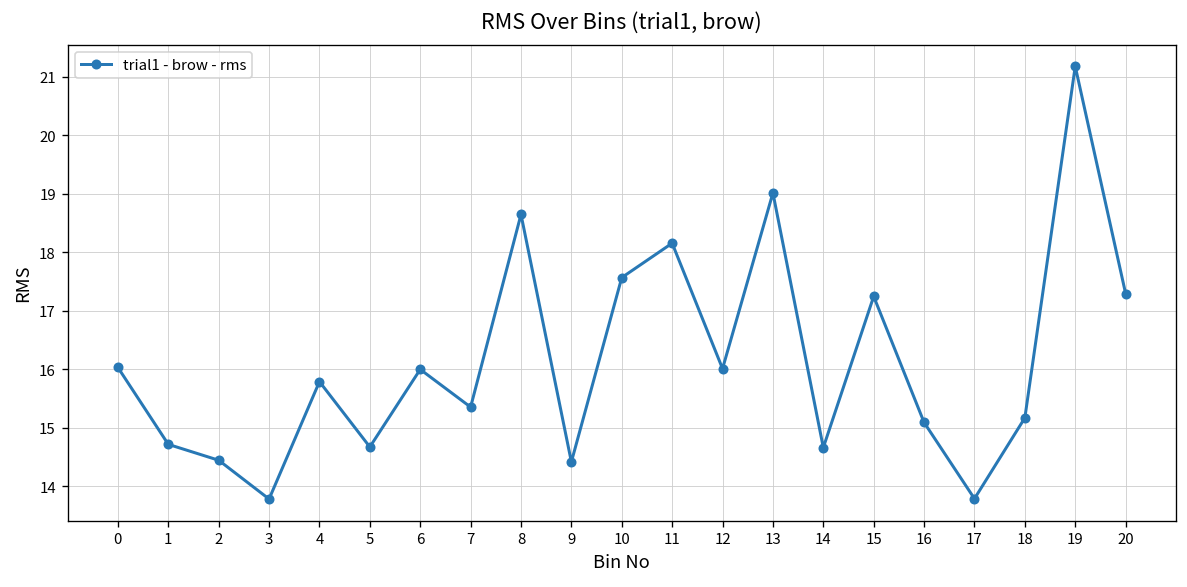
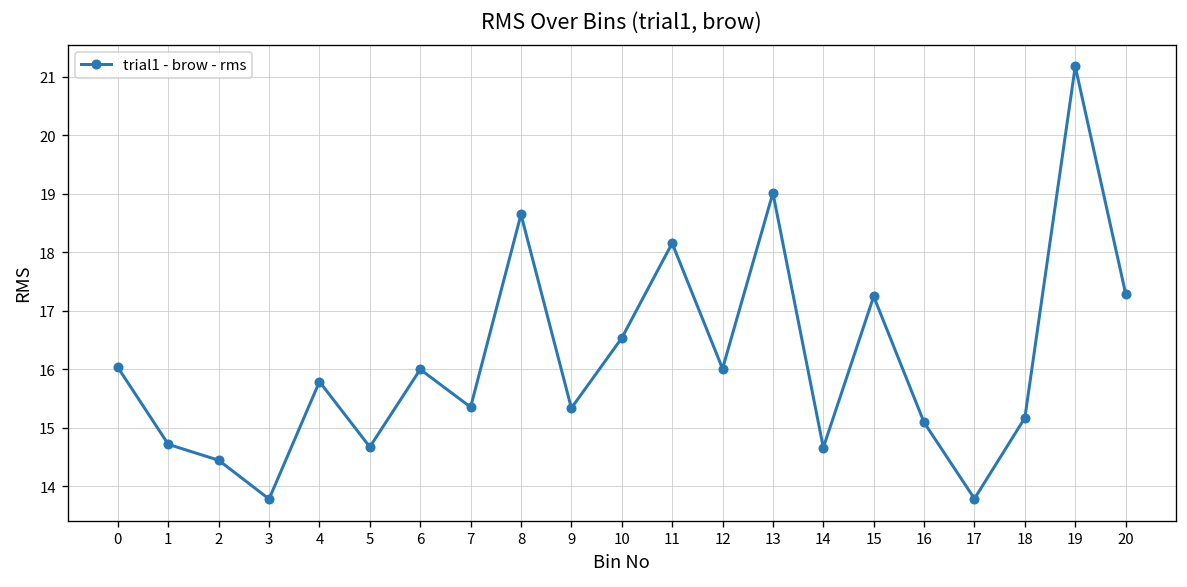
9: 14.4 -> 15.3
10: 17.6 -> 16.5
